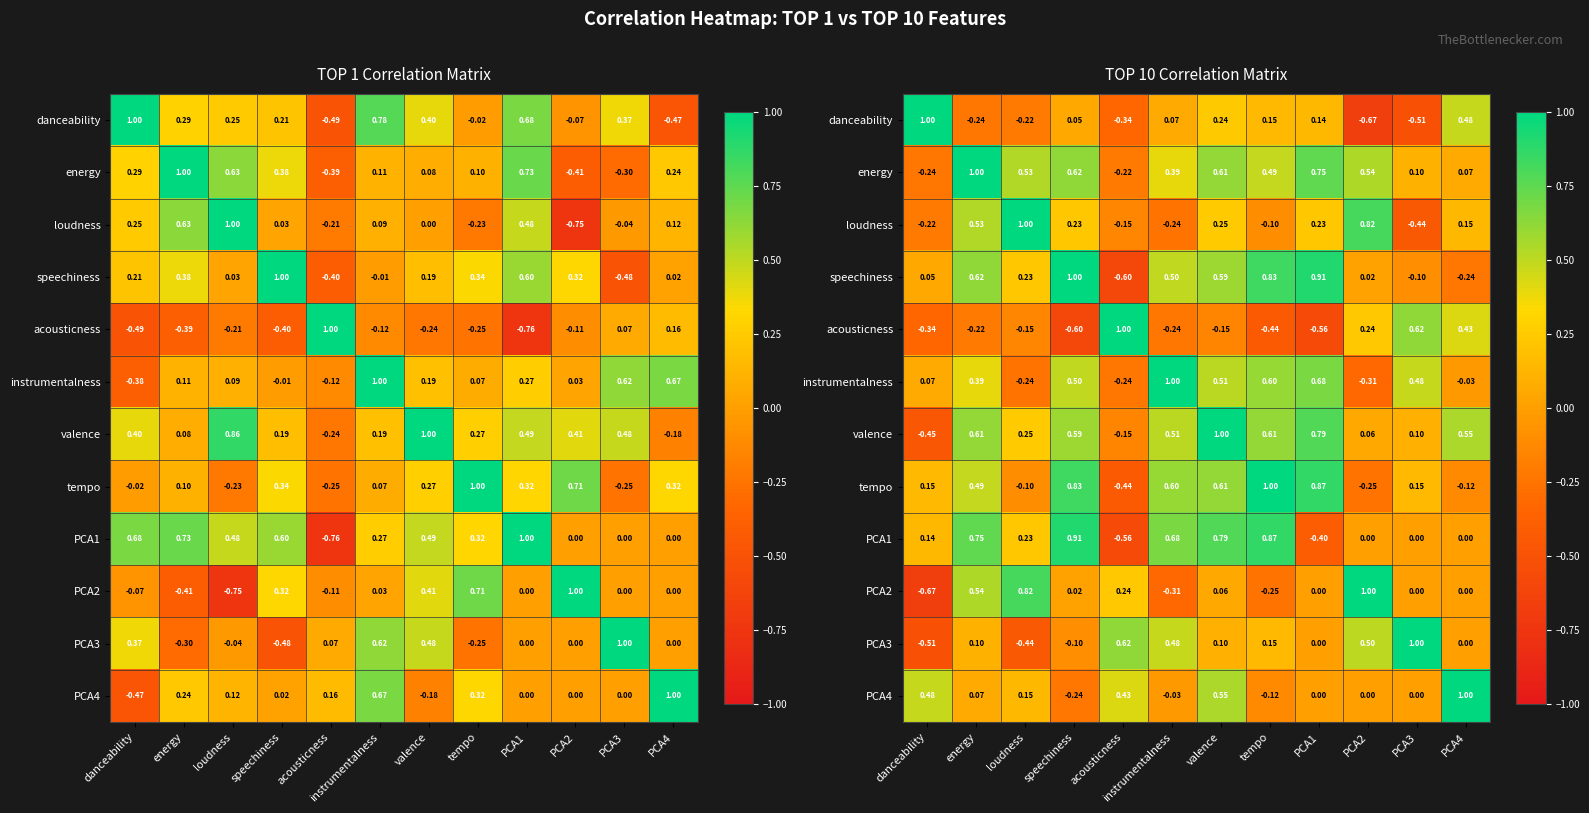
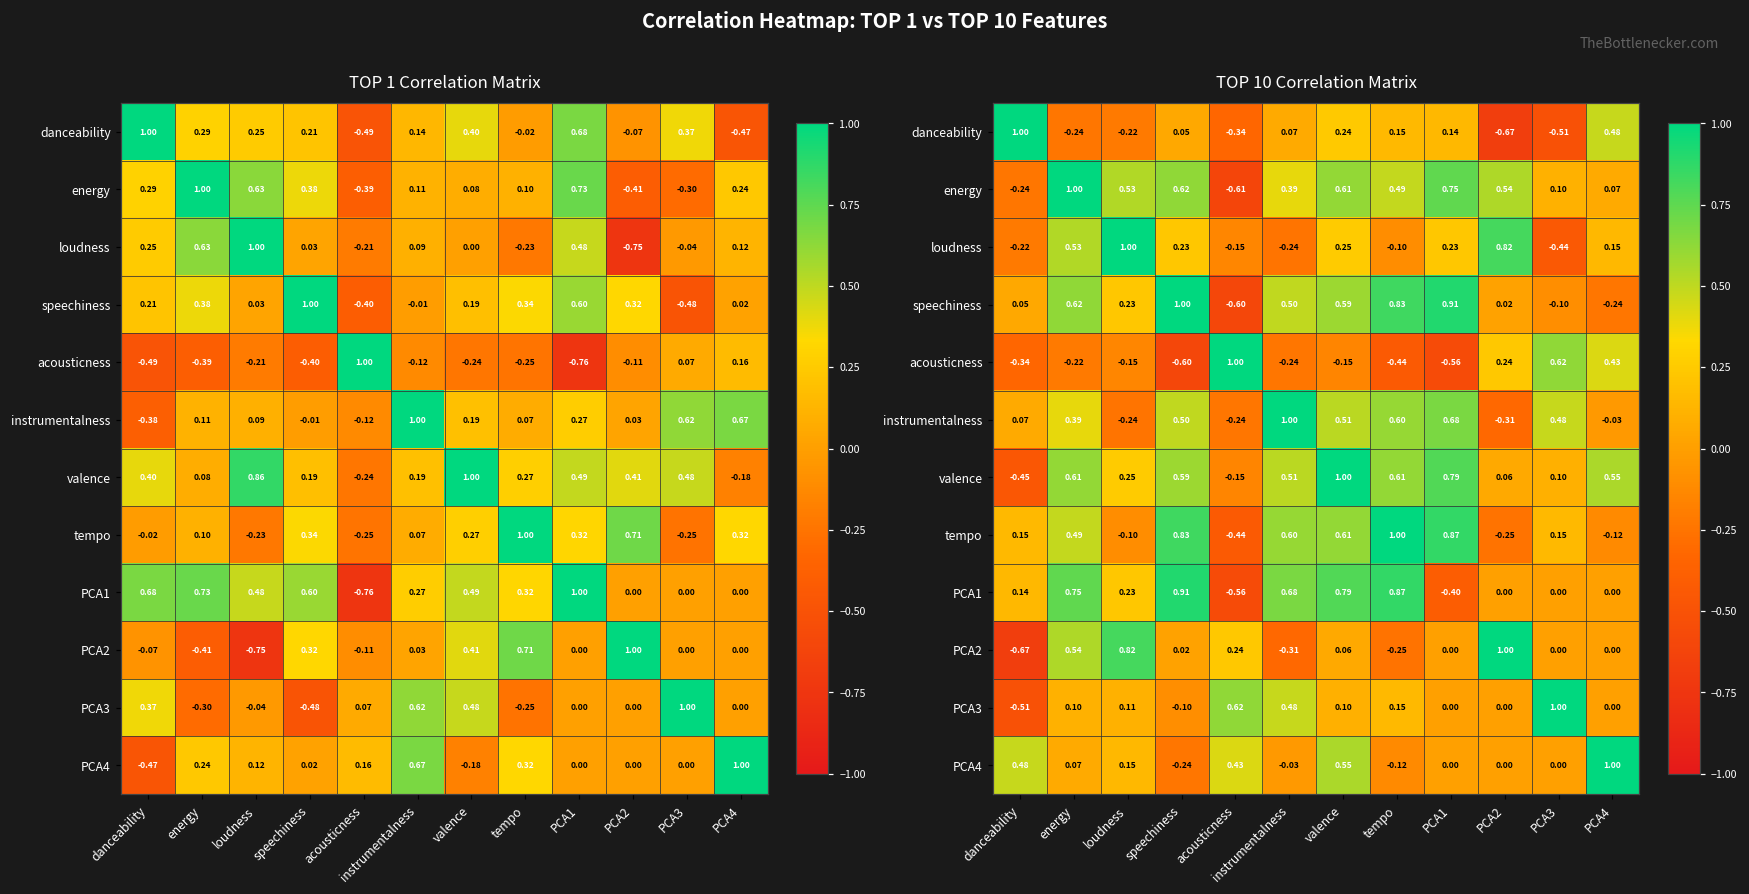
TOP 1 Correlation Matrix, danceability, instrumentalness: 0.78 -> 0.14
TOP 10 Correlation Matrix, energy, acousticness: -0.22 -> -0.61
TOP 10 Correlation Matrix, PCA3, loudness: -0.44 -> 0.11
TOP 10 Correlation Matrix, PCA3, PCA2: 0.50 -> 0.00
